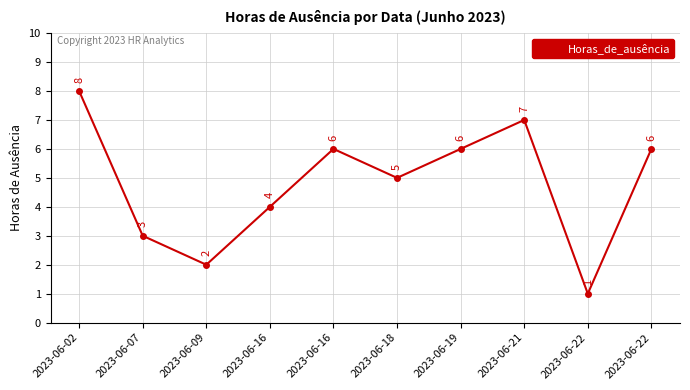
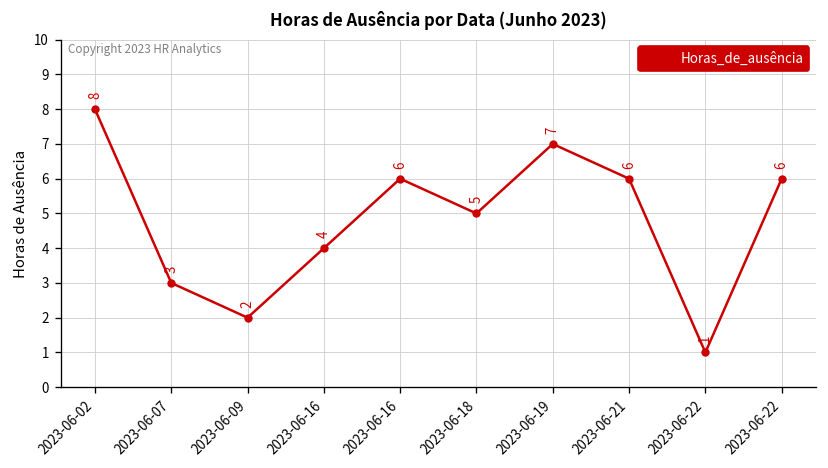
2023-06-19: 6 -> 7
2023-06-21: 7 -> 6
